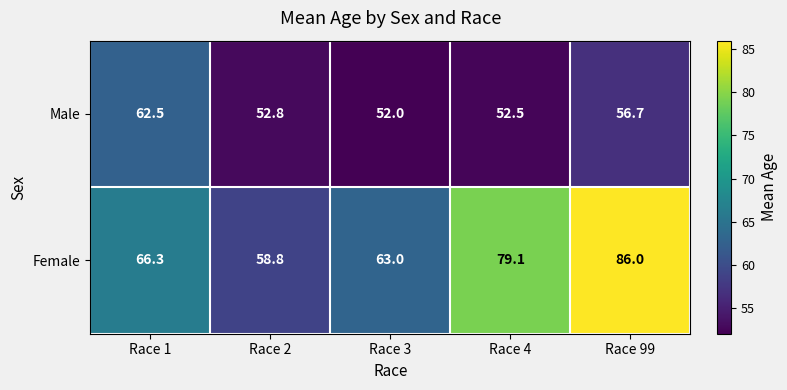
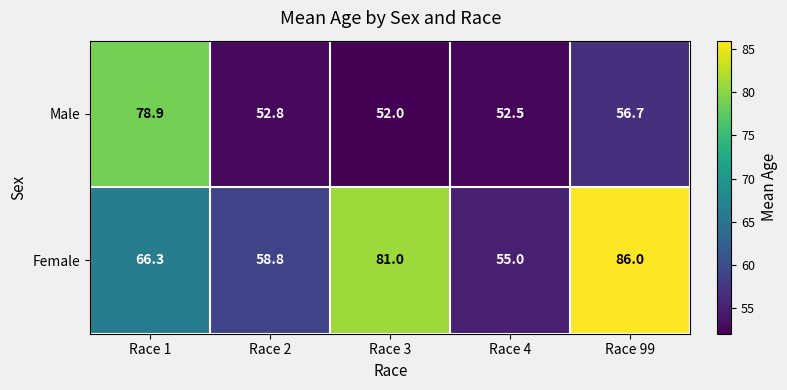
Male, Race 1: 62.5 -> 78.9
Female, Race 3: 63.0 -> 81.0
Female, Race 4: 79.1 -> 55.0
